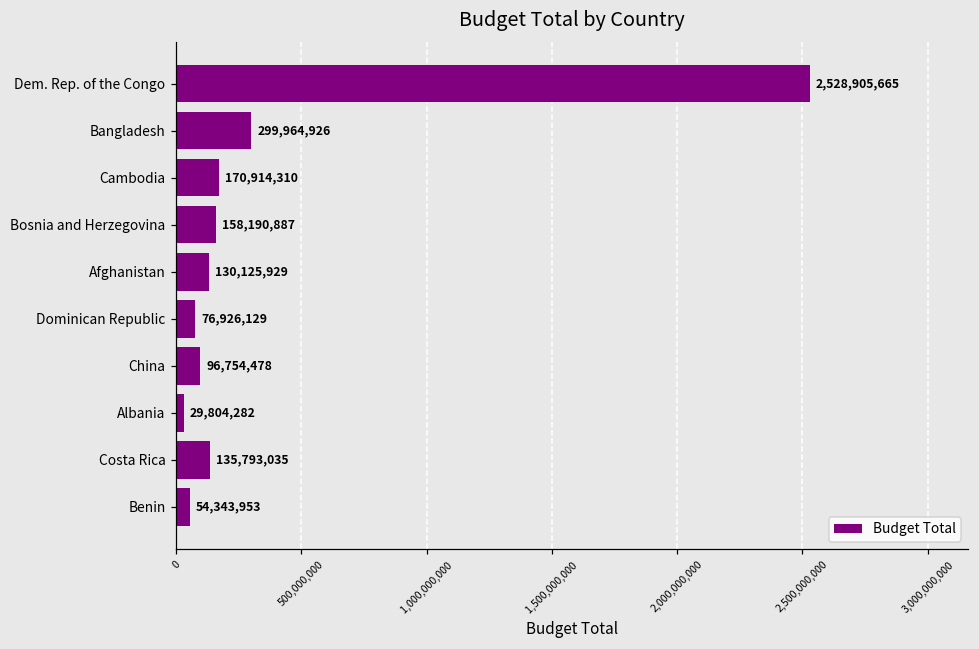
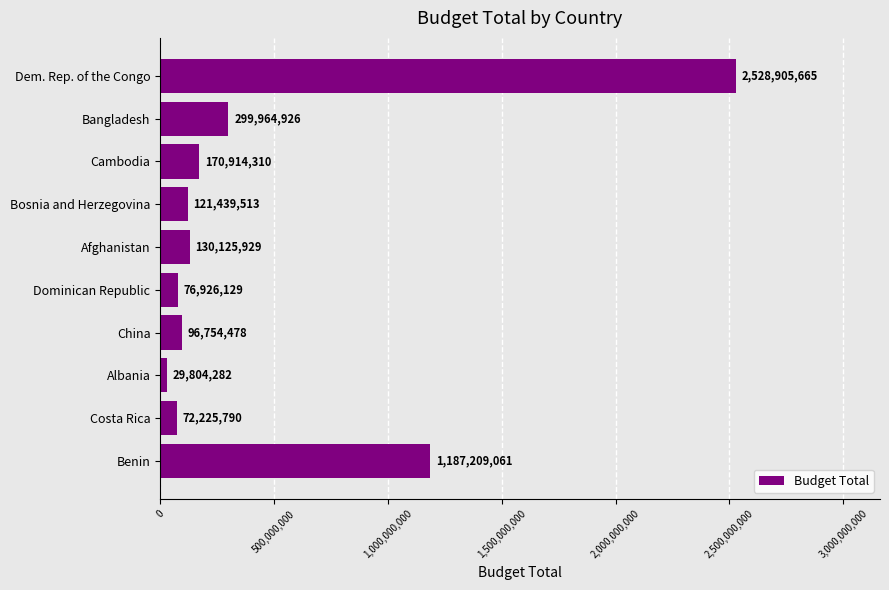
Bosnia and Herzegovina: 158,190,887 -> 121,439,513
Costa Rica: 135,793,035 -> 72,225,790
Benin: 54,343,953 -> 1,187,209,061
